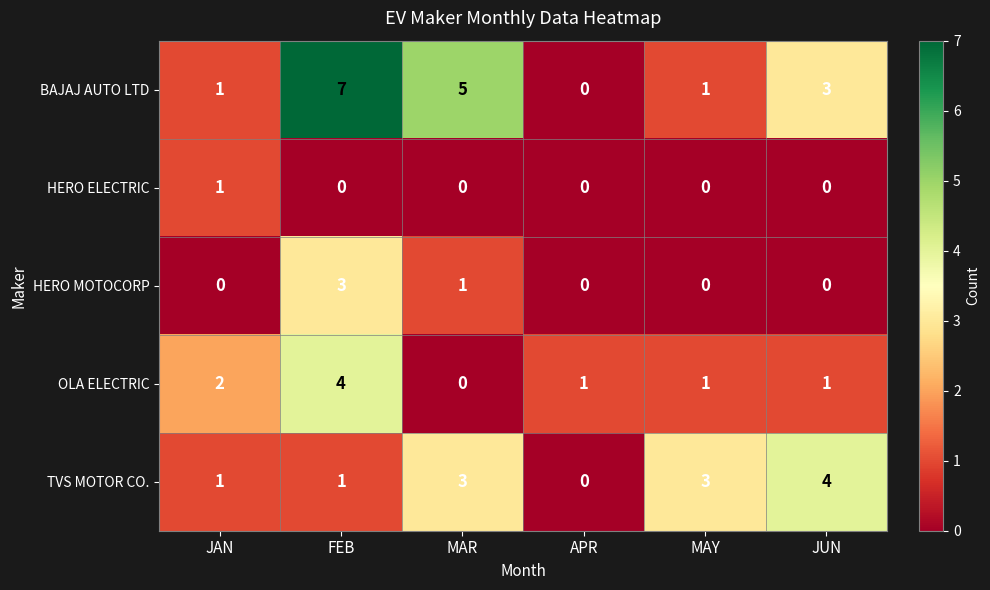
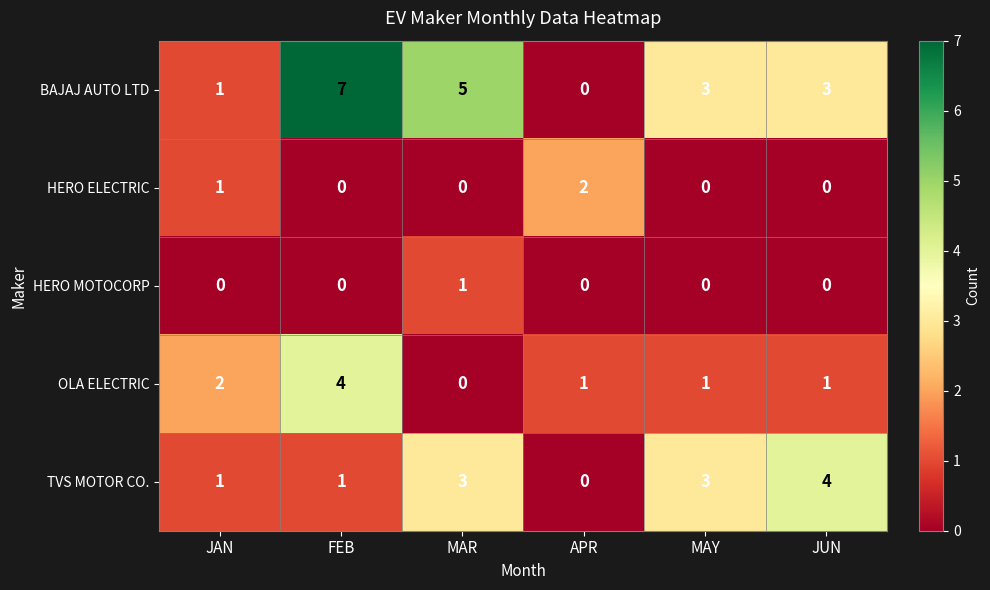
BAJAJ AUTO LTD, MAY: 1 -> 3
HERO ELECTRIC, APR: 0 -> 2
HERO MOTOCORP, FEB: 3 -> 0
